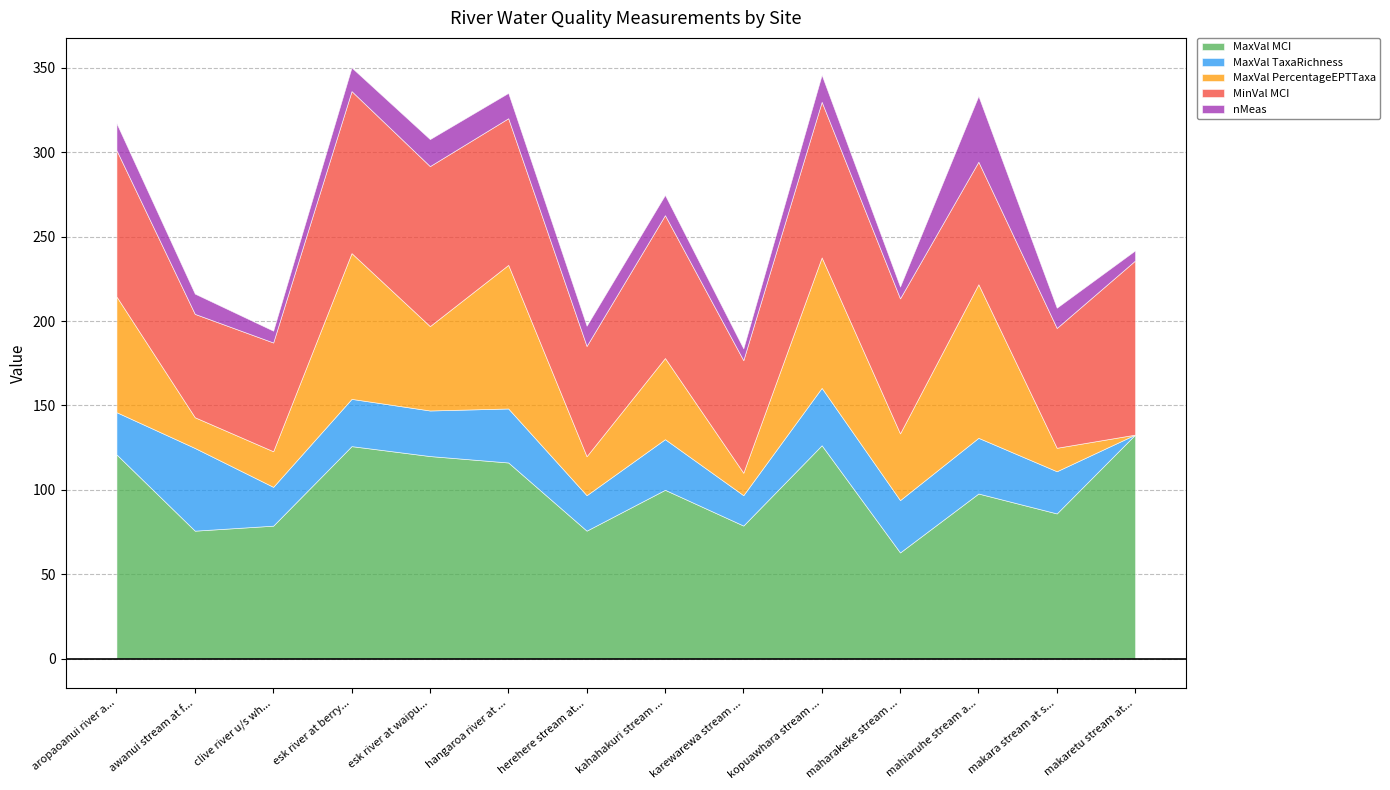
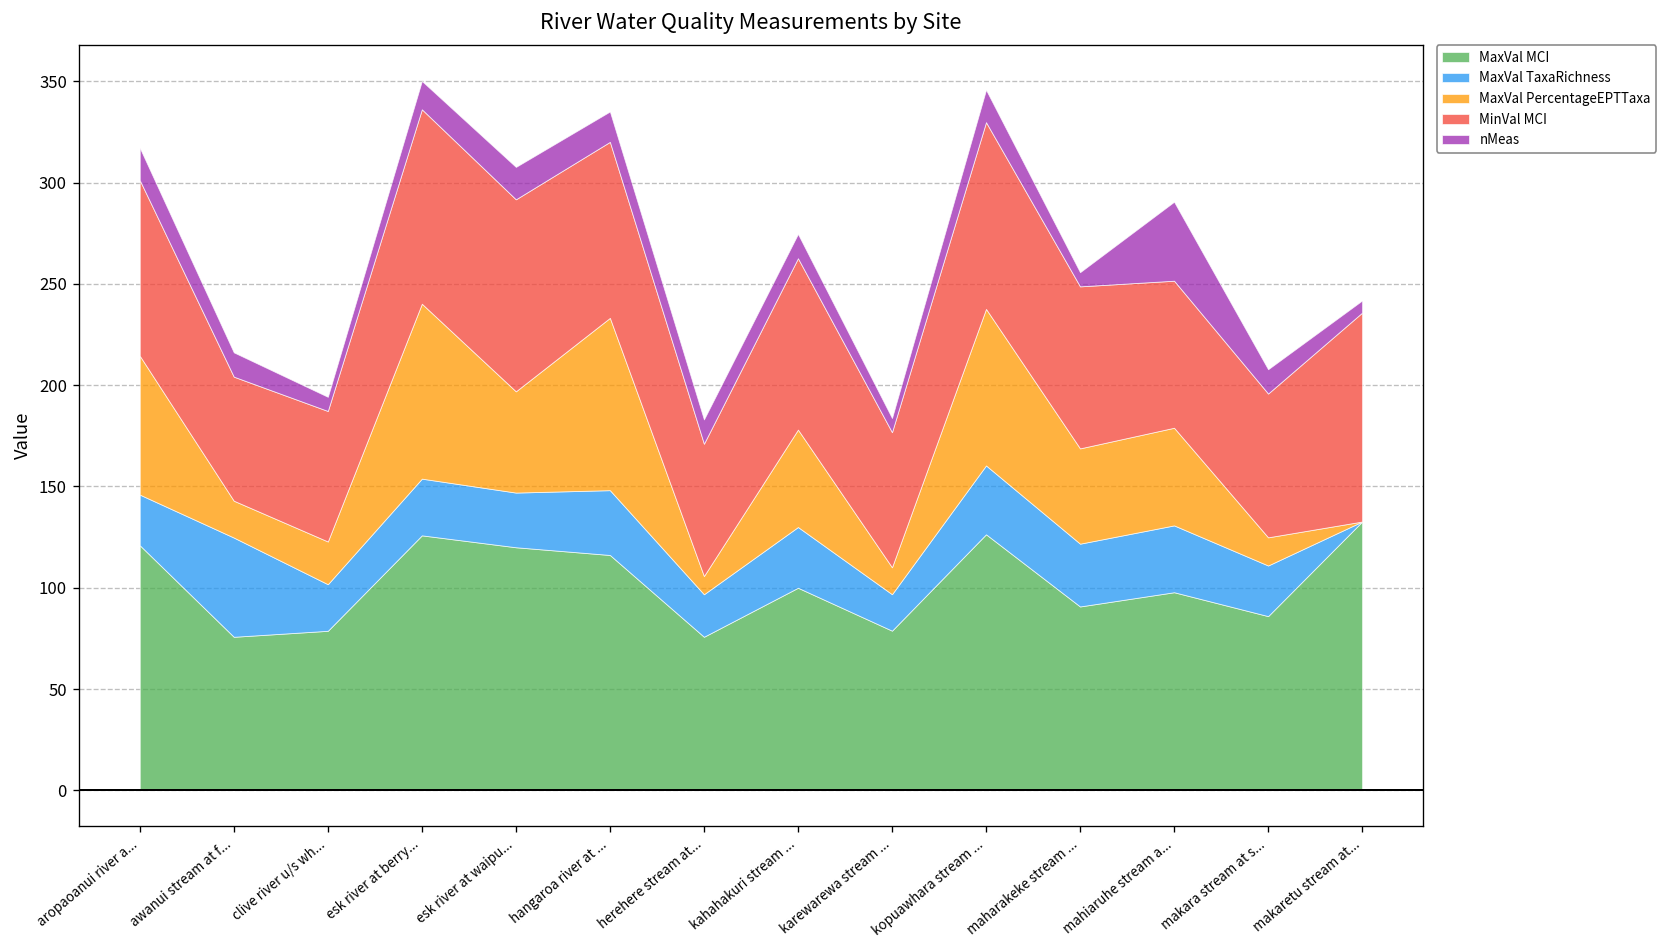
MaxVal PercentageEPTTaxa, herehere stream at...: 23 -> 9
MaxVal MCI, maharakeke stream ...: 63 -> 91
MaxVal PercentageEPTTaxa, maharakeke stream ...: 40 -> 47
MaxVal PercentageEPTTaxa, mahiaruhe stream a...: 91 -> 48
